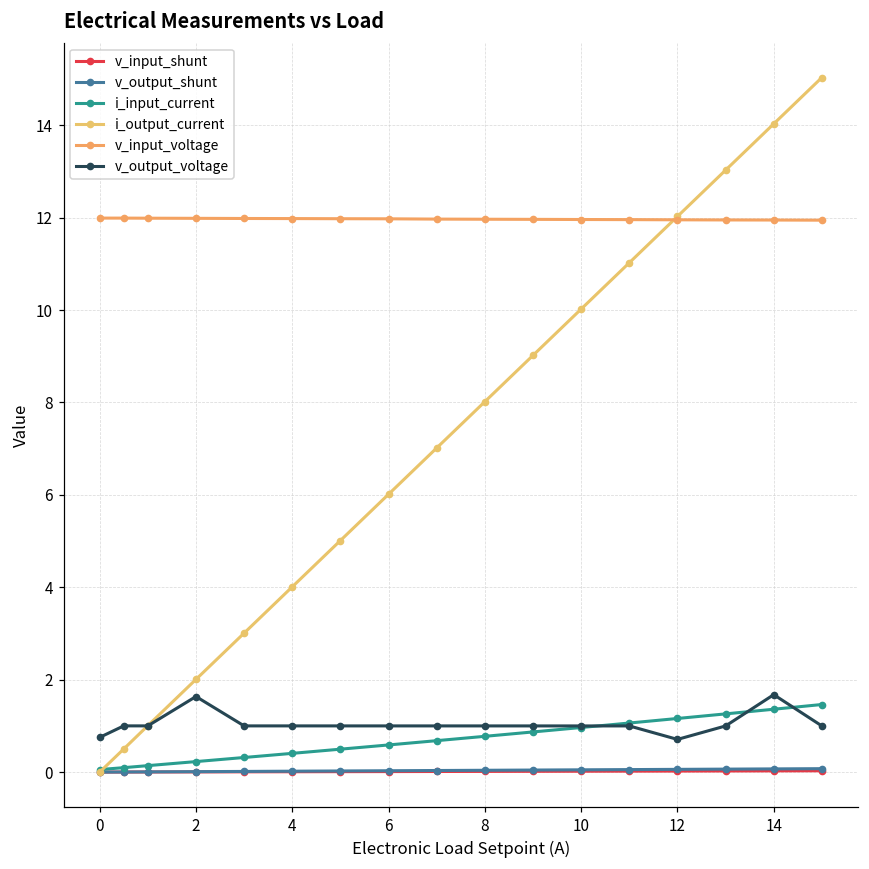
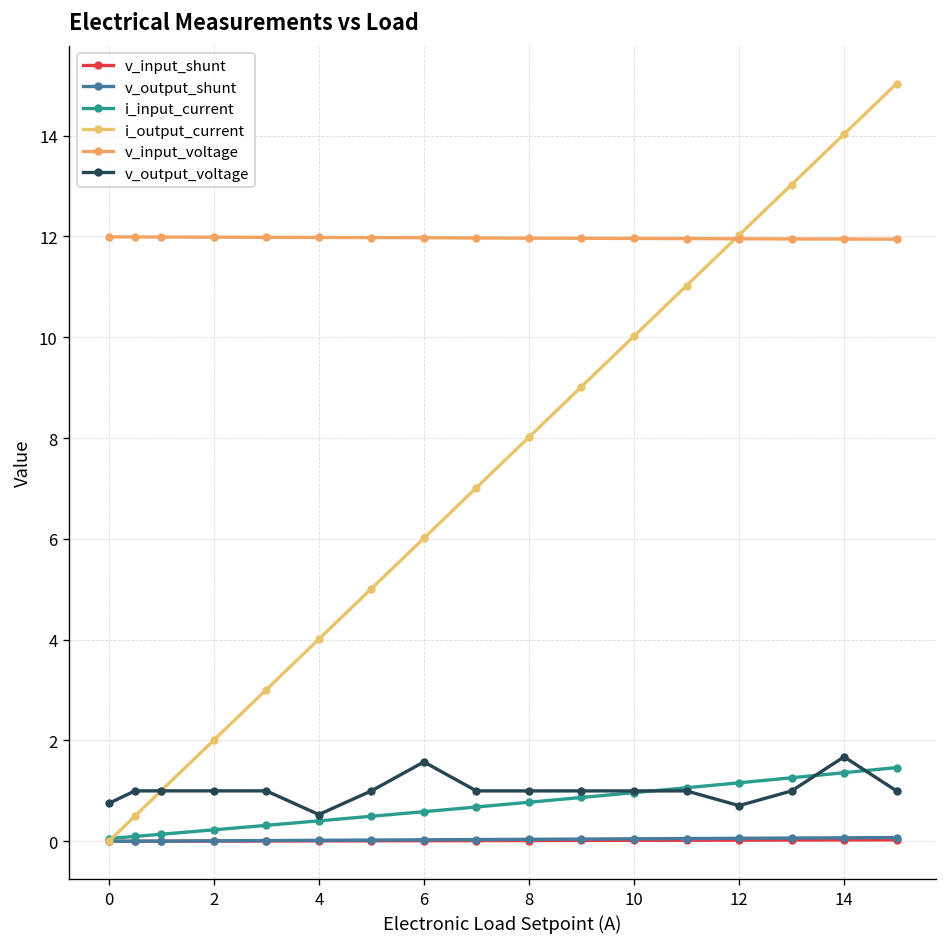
v_output_voltage, 2: 1.6 -> 1.0
v_output_voltage, 4: 1.0 -> 0.5
v_output_voltage, 6: 1.0 -> 1.6
